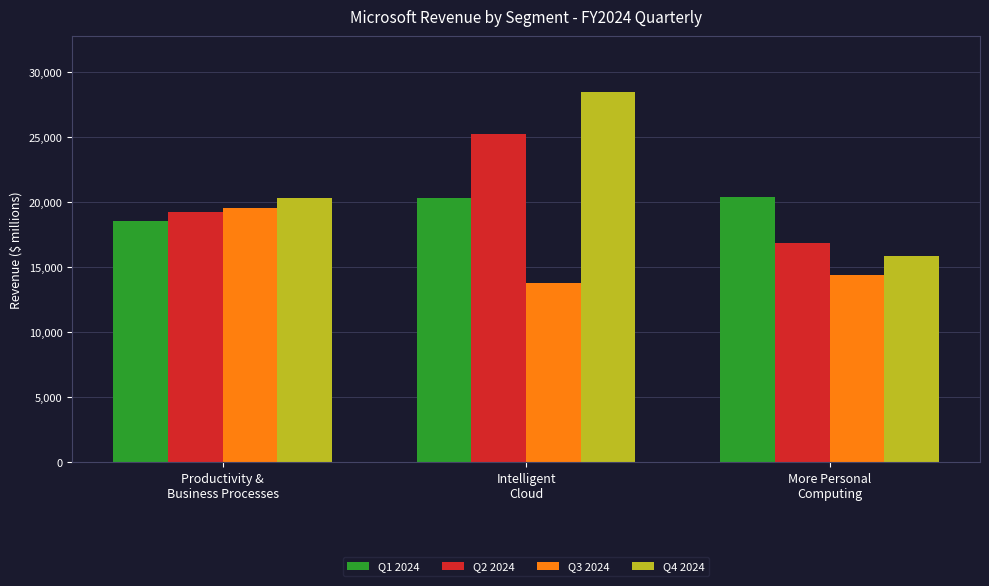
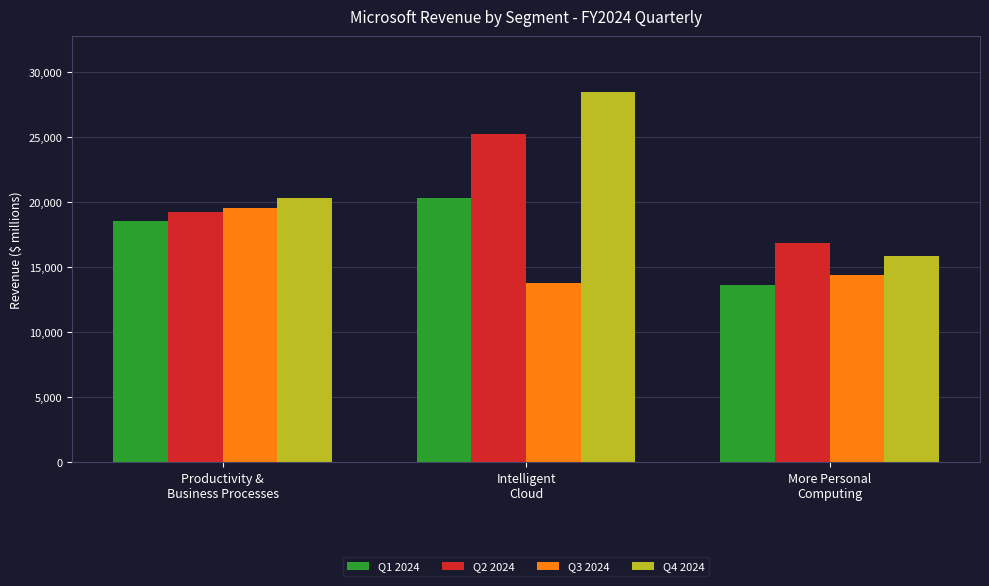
Q1 2024, More Personal Computing: 20,400 -> 13,700
